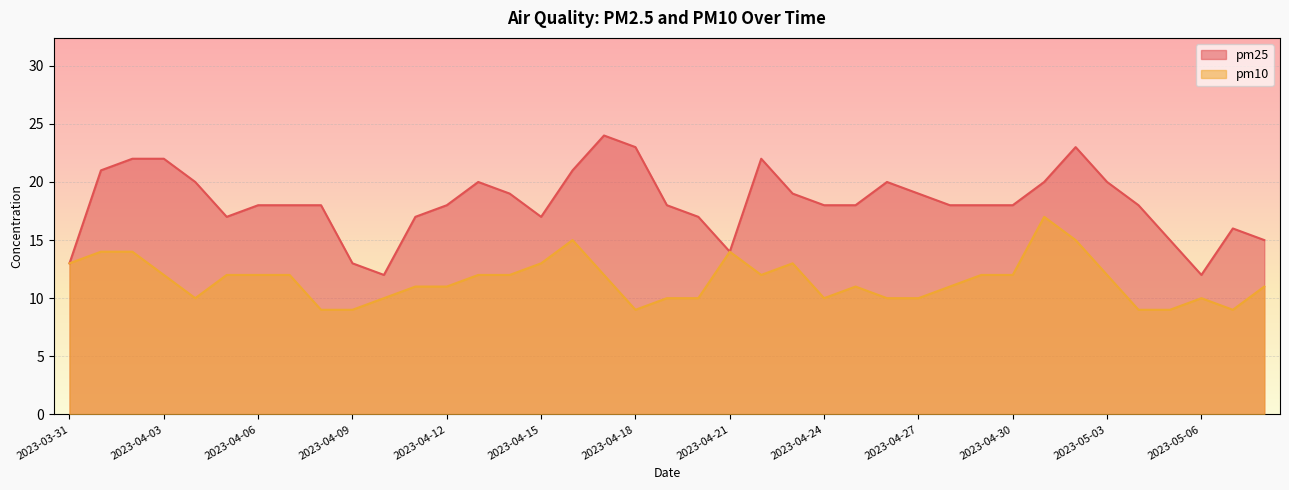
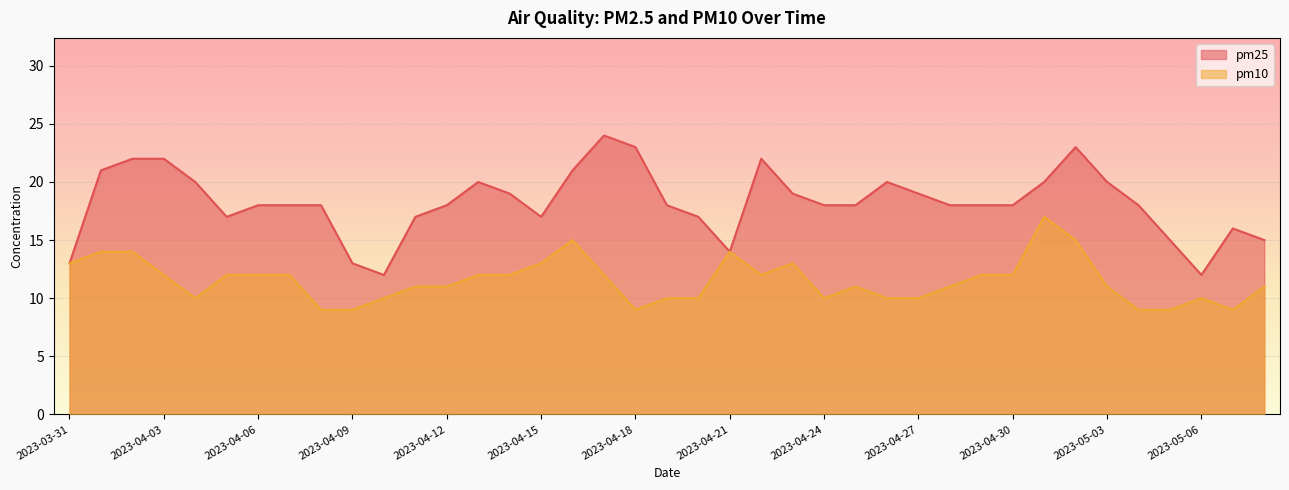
pm10, 2023-05-03: 12 -> 11
